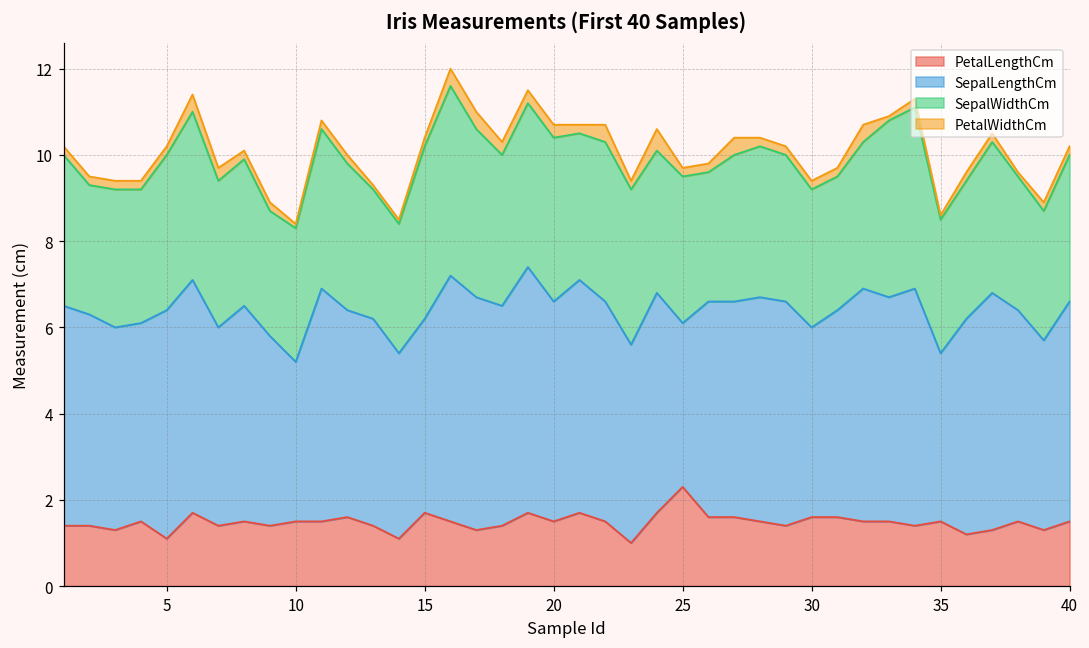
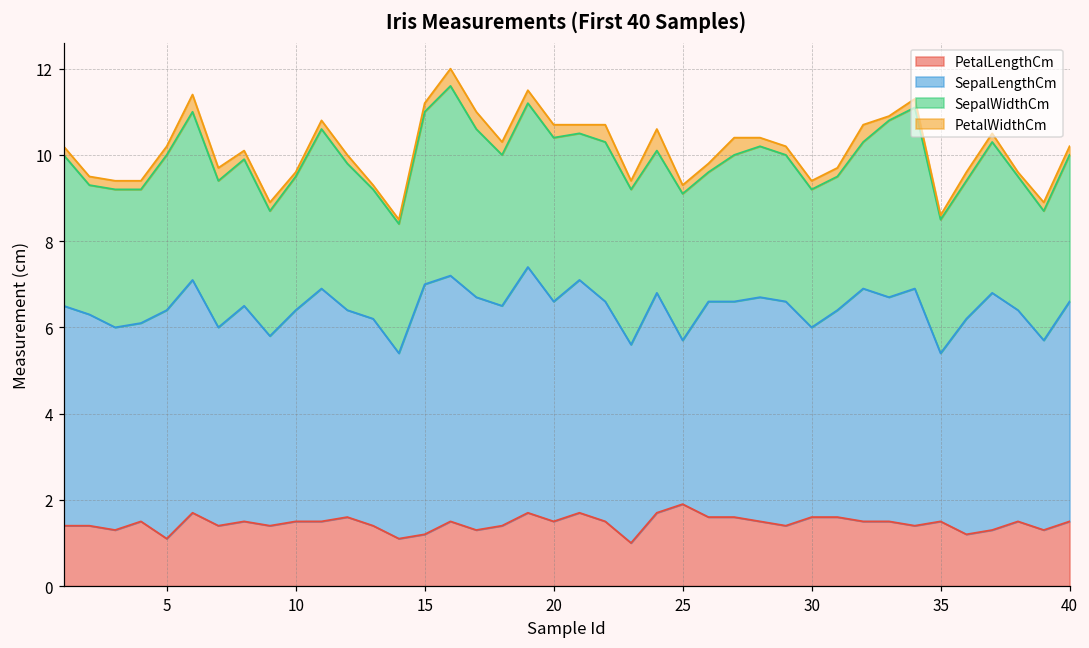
SepalLengthCm, 10: 3.7 -> 4.9
PetalLengthCm, 15: 1.7 -> 1.2
SepalLengthCm, 15: 4.5 -> 5.8
PetalLengthCm, 25: 2.3 -> 1.9
